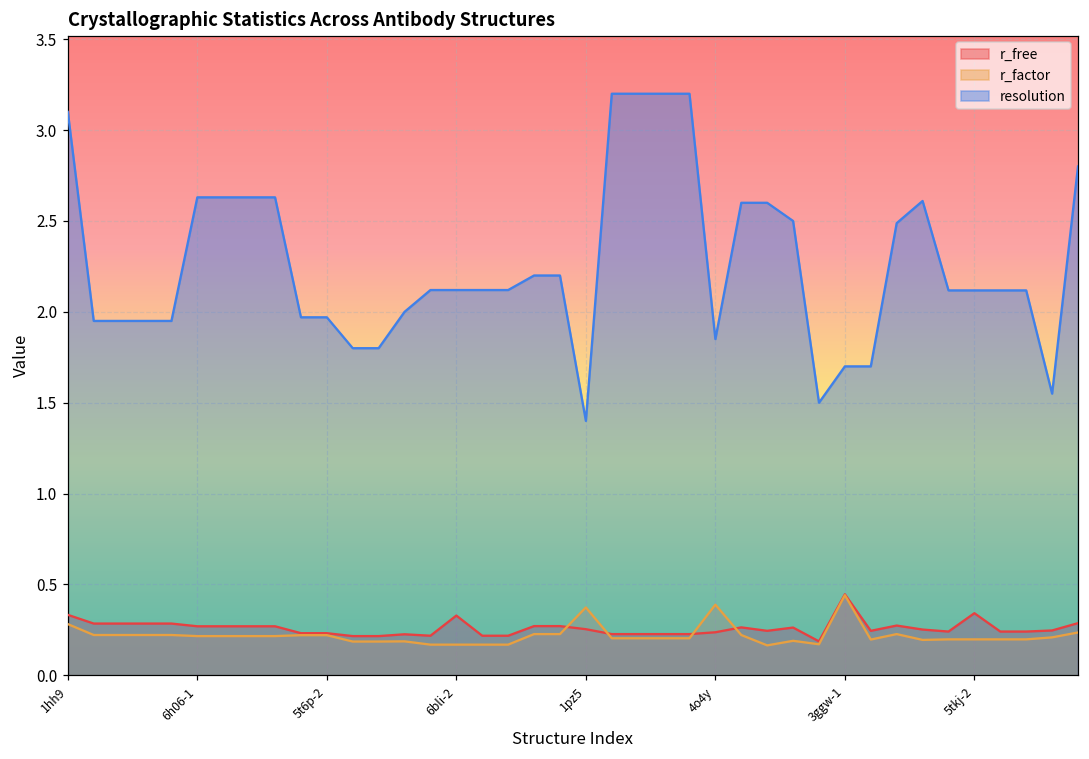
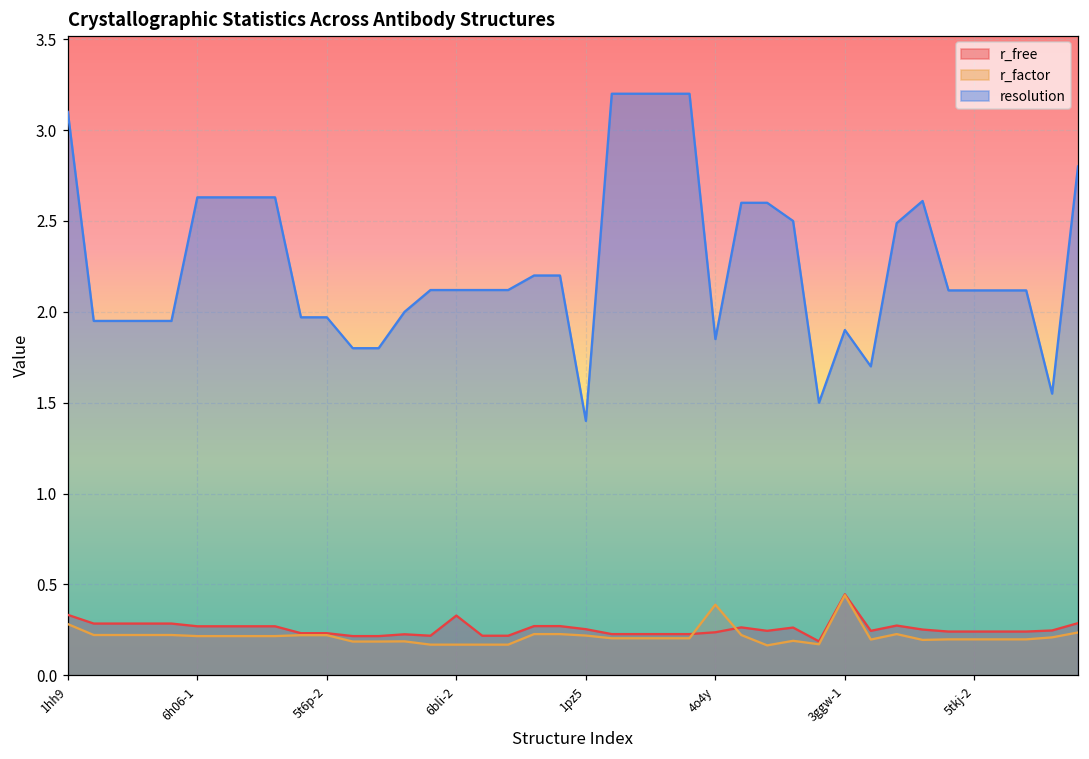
r_factor, 1pz5: 0.37 -> 0.22
resolution, 3ggw-1: 1.7 -> 1.9
r_free, 5tkj-2: 0.34 -> 0.24
